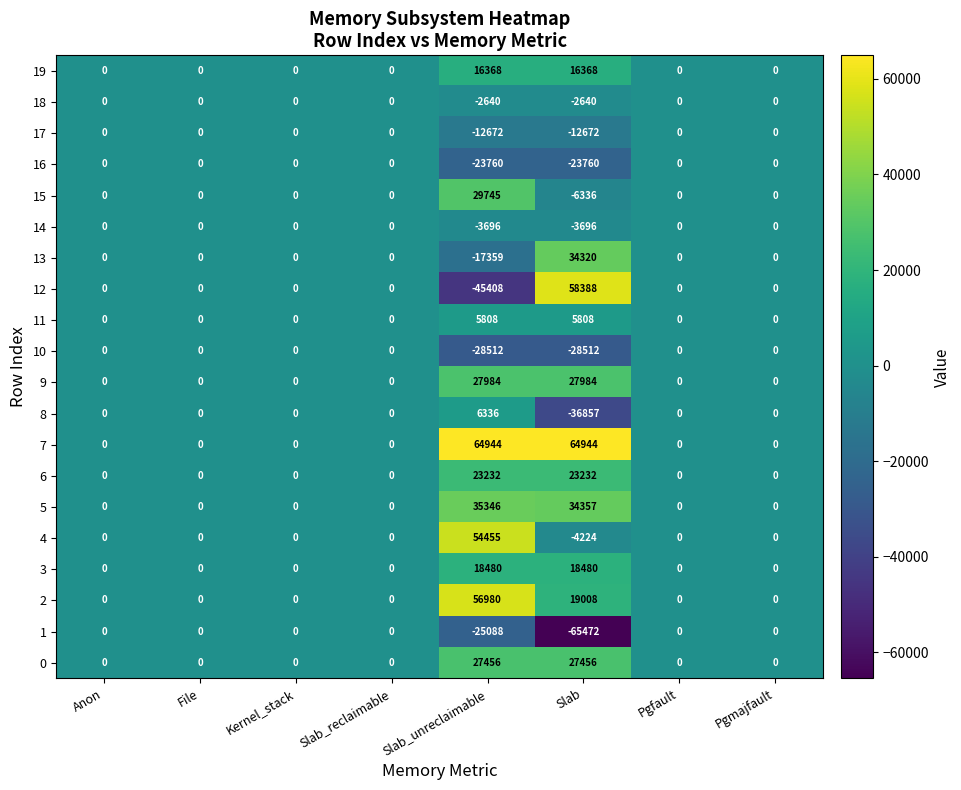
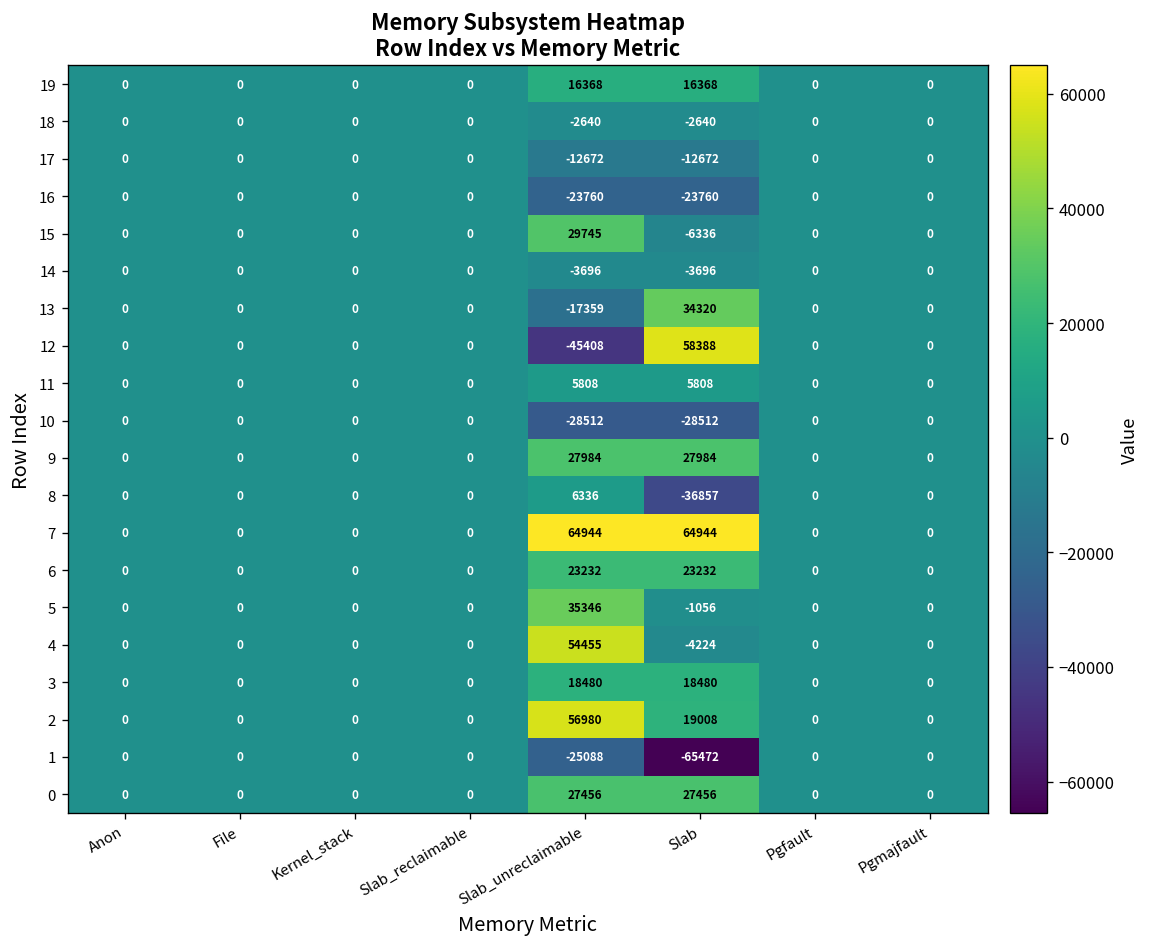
5, Slab: 34357 -> -1056
